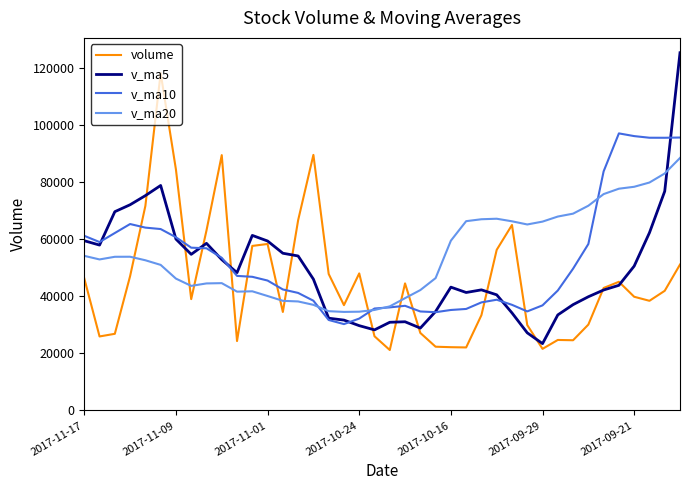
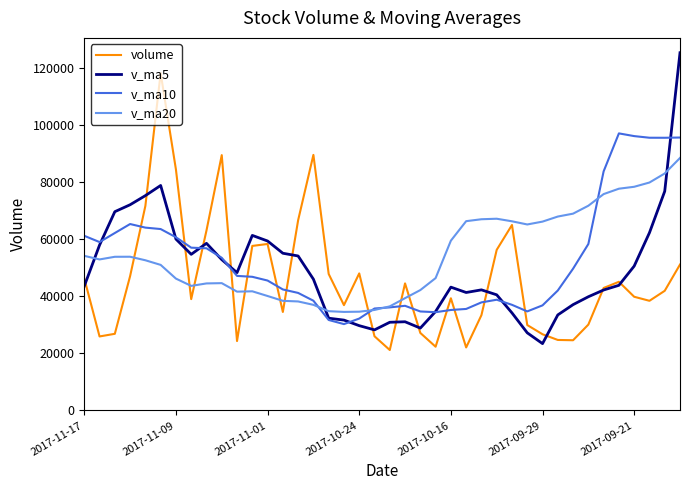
v_ma5, 2017-11-17: 60000 -> 44000
volume, 2017-10-16: 22000 -> 39000
volume, 2017-09-29: 22000 -> 27000
